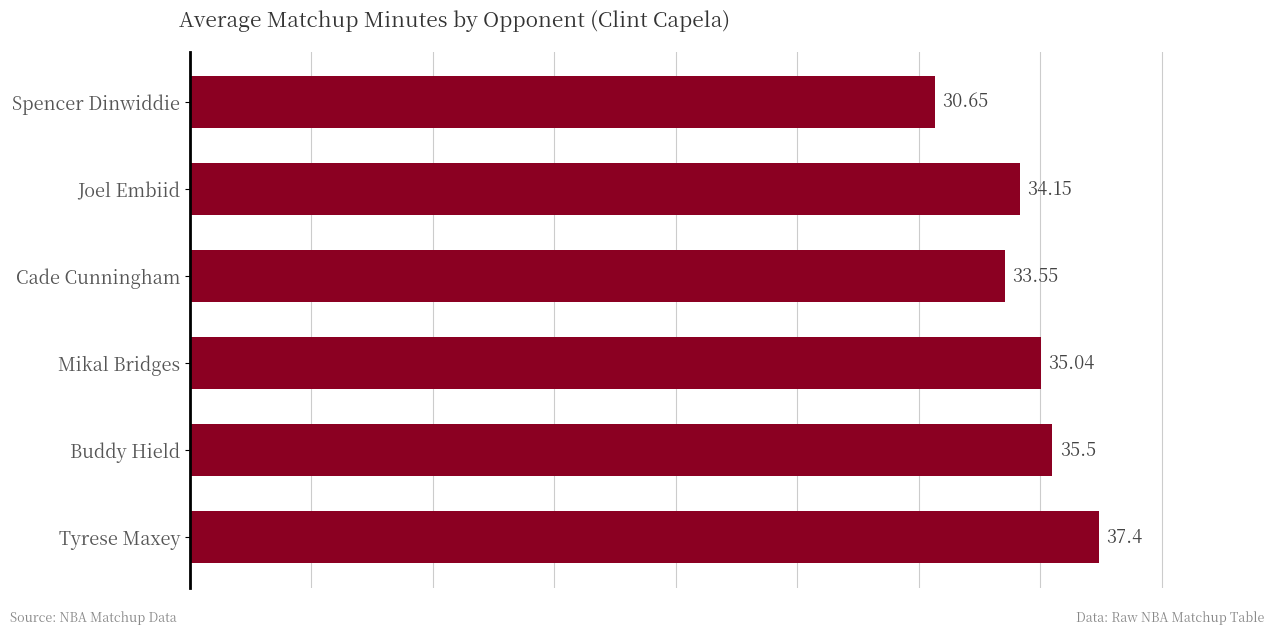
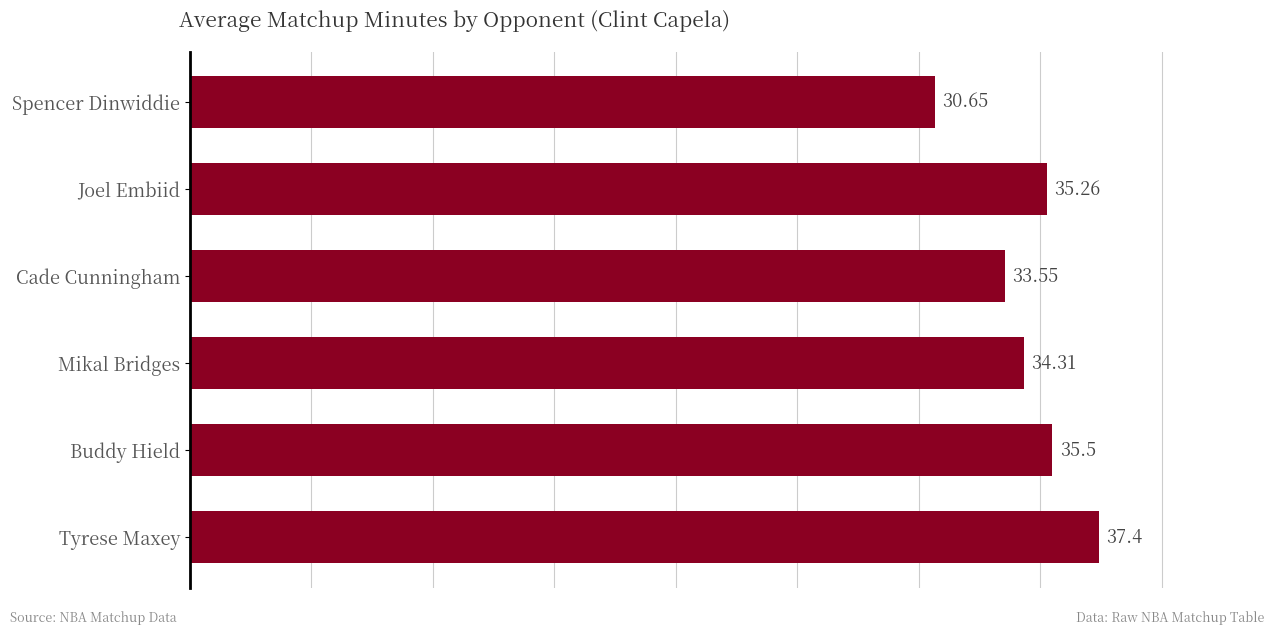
Joel Embiid: 34.15 -> 35.26
Mikal Bridges: 35.04 -> 34.31
